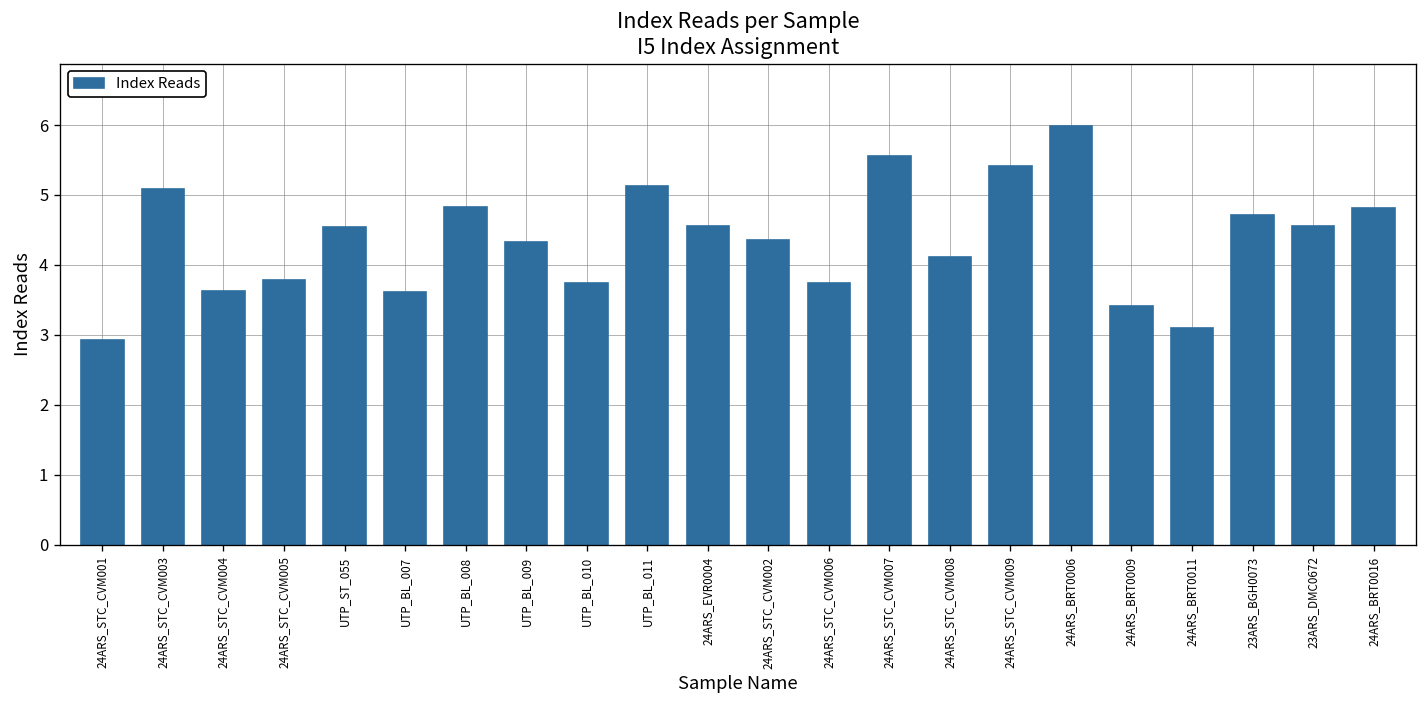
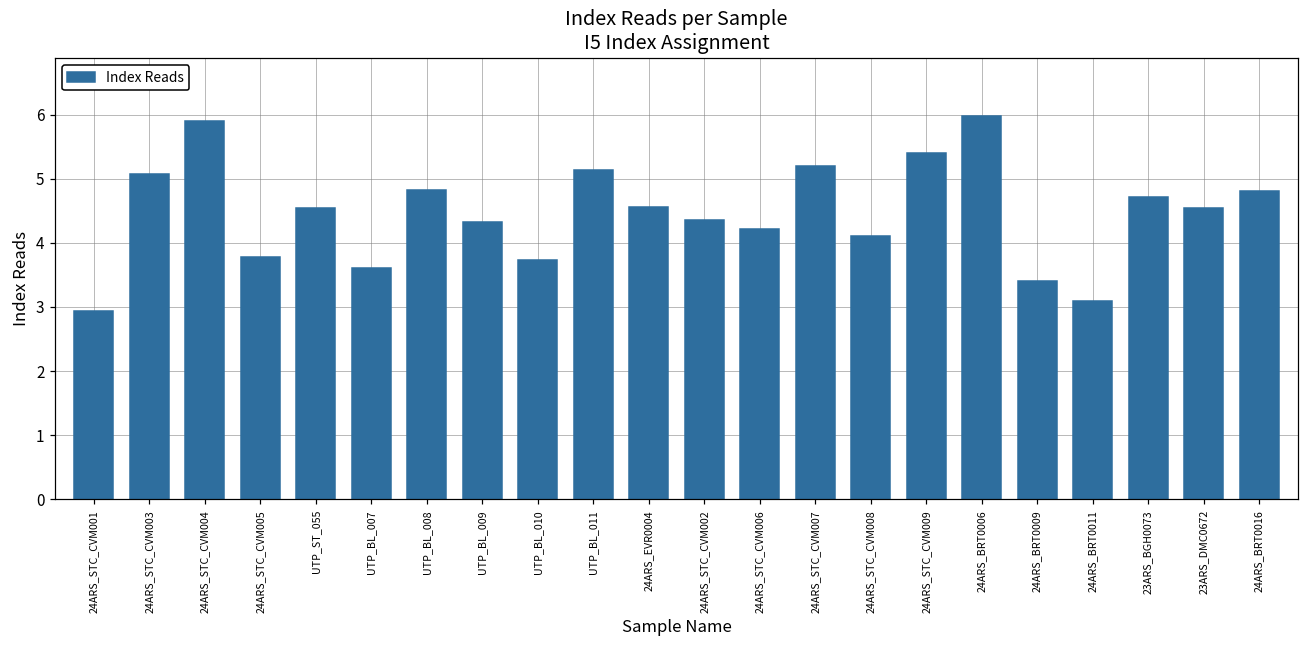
24ARS_STC_CVM004: 3.6 -> 5.9
24ARS_STC_CVM006: 3.7 -> 4.2
24ARS_STC_CVM007: 5.6 -> 5.2
